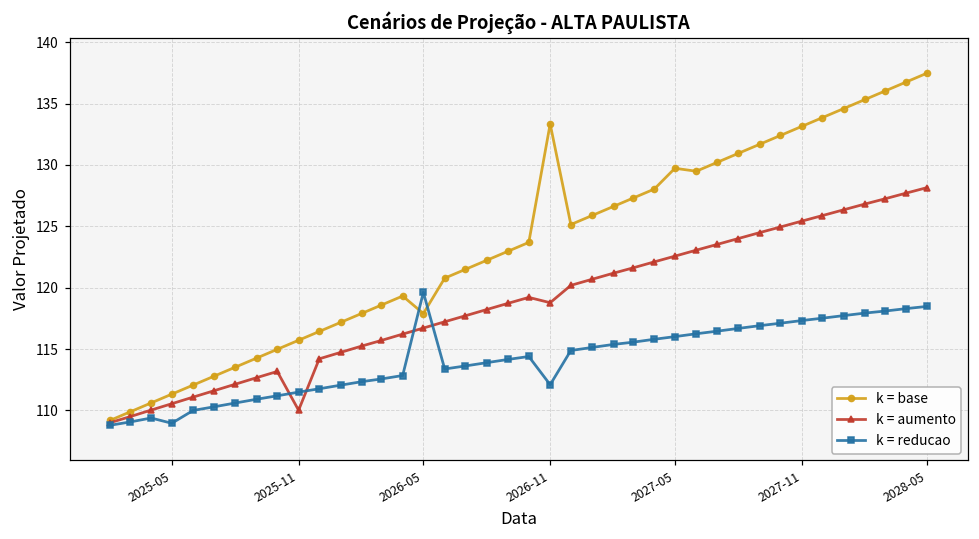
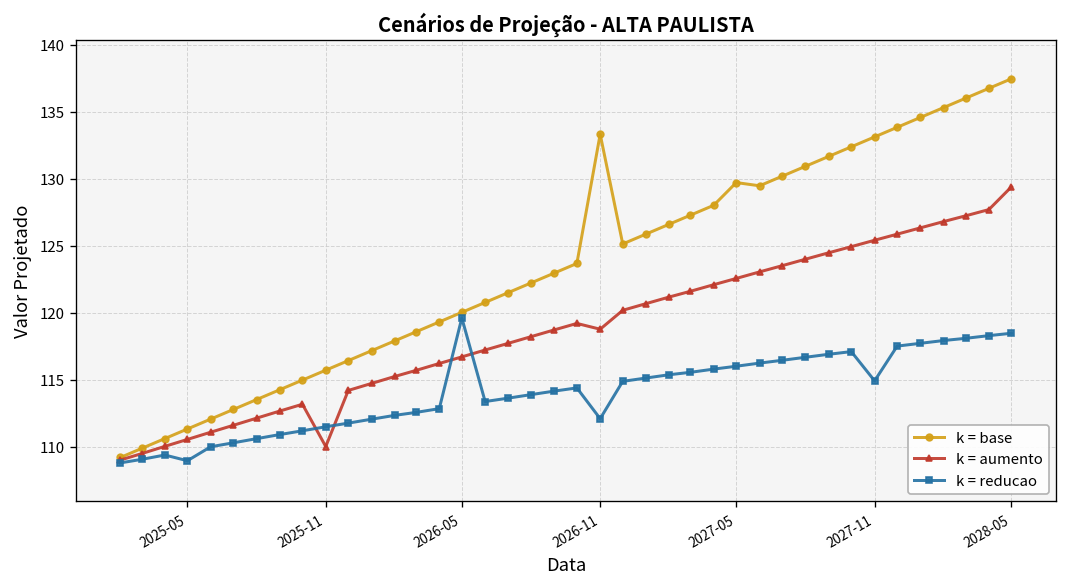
k = base, 2026-05: 117.9 -> 120.0
k = reducao, 2027-11: 117.3 -> 114.9
k = aumento, 2028-05: 128.2 -> 129.4
